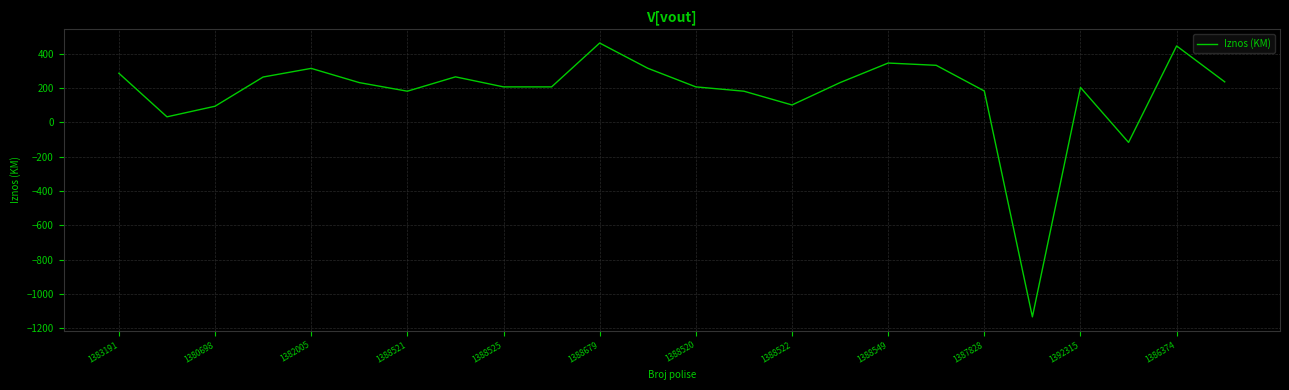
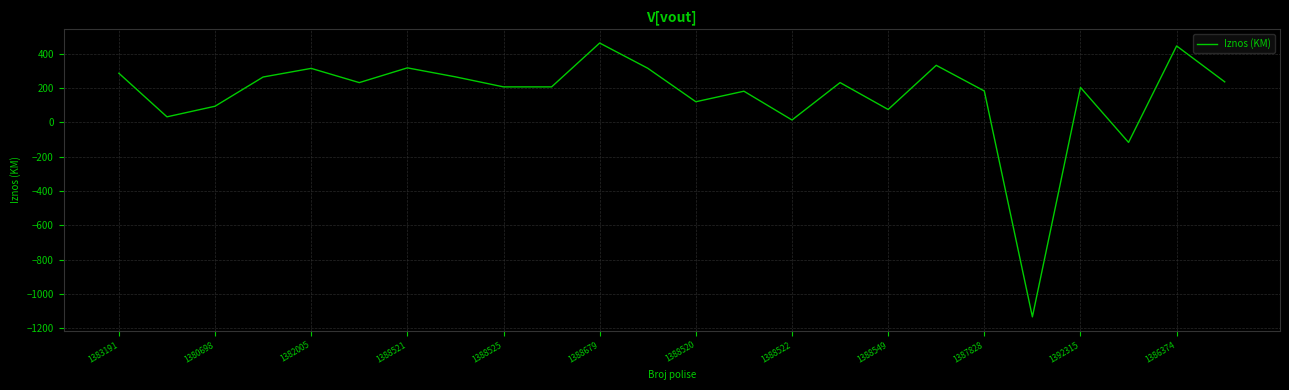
1388521: 180 -> 320
1388520: 210 -> 120
1388522: 100 -> 10
1388549: 350 -> 80
